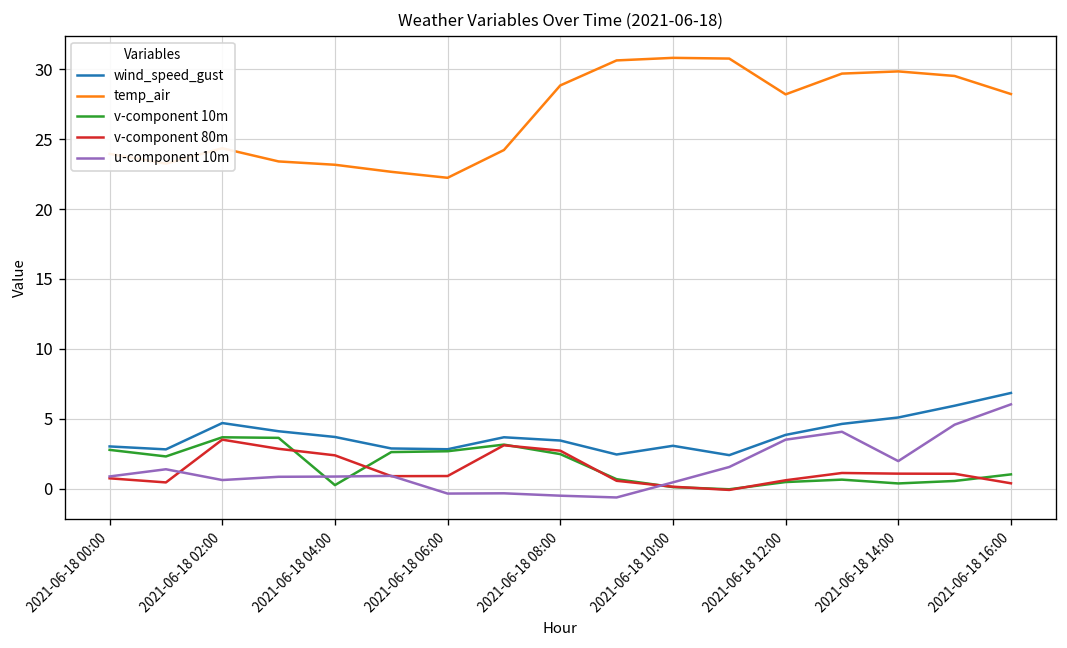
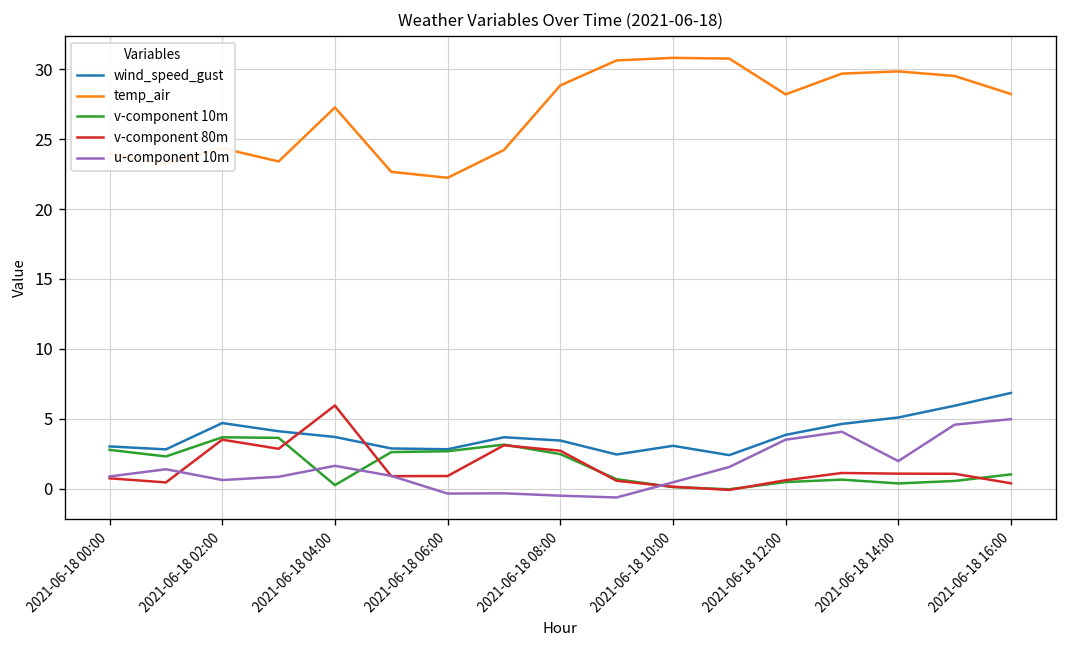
temp_air, 2021-06-18 04:00: 23.2 -> 27.3
v-component 80m, 2021-06-18 04:00: 2.4 -> 5.9
u-component 10m, 2021-06-18 04:00: 0.9 -> 1.6
u-component 10m, 2021-06-18 16:00: 6.0 -> 5.0
